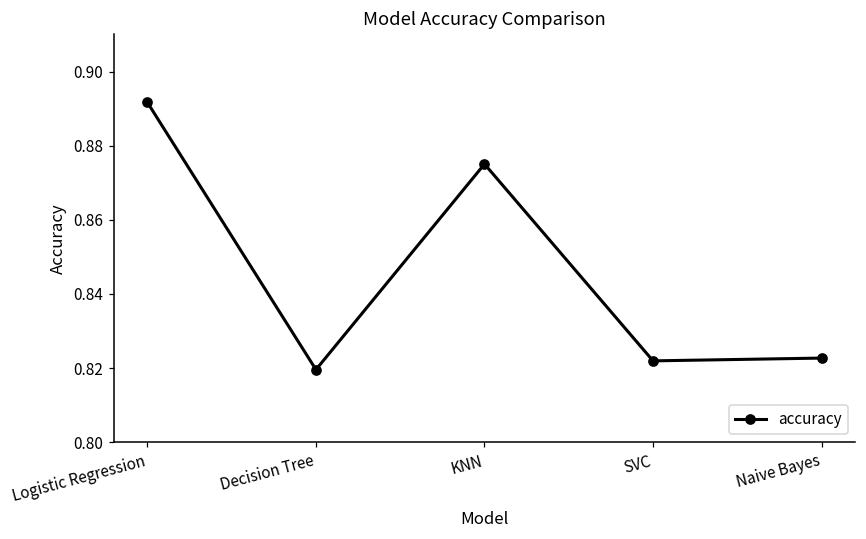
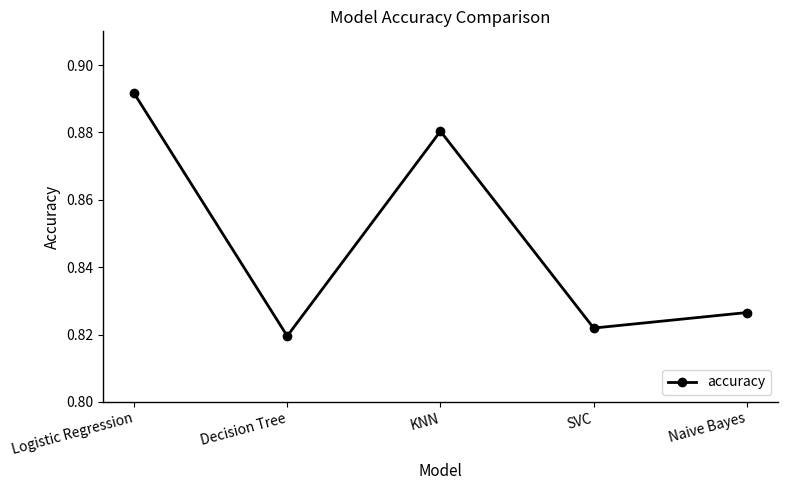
KNN: 0.875 -> 0.880
Naive Bayes: 0.823 -> 0.827
